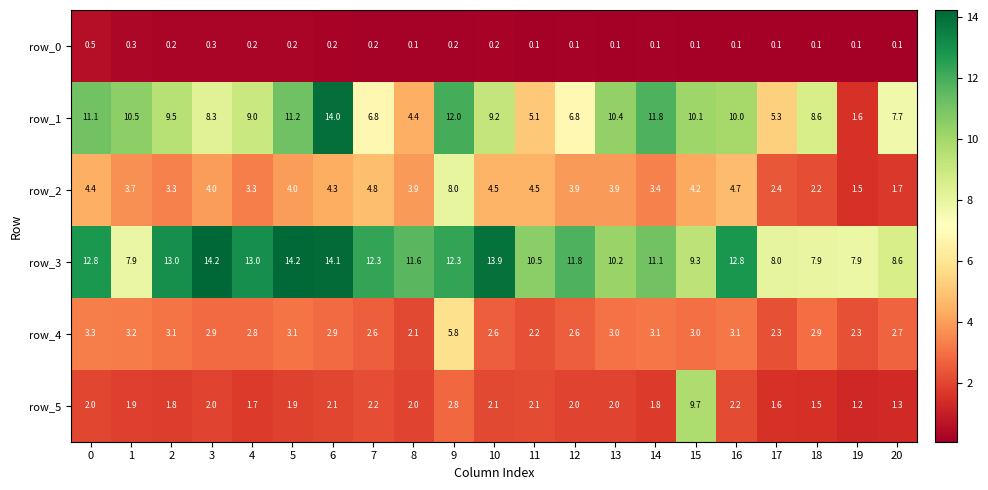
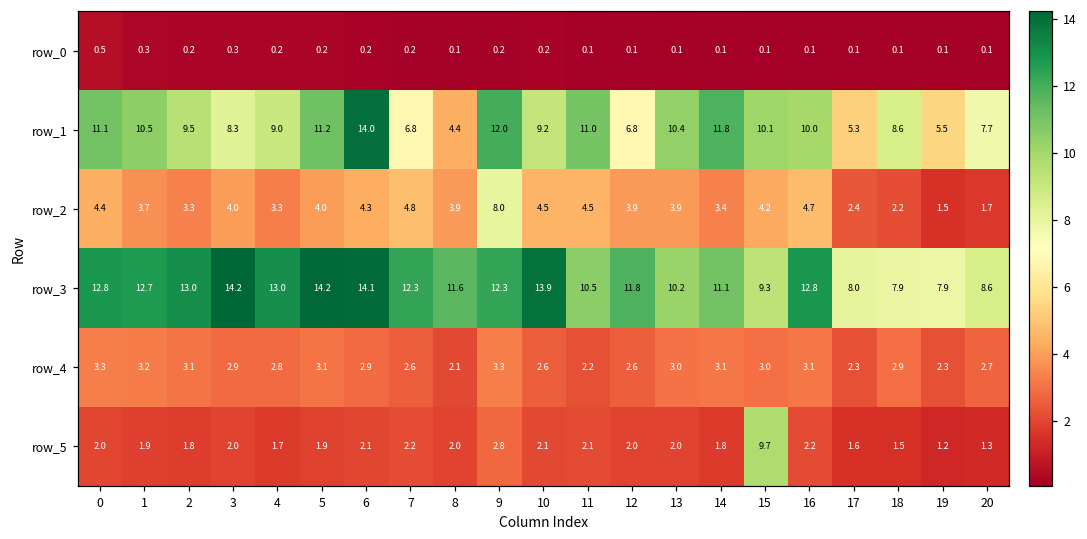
row_1, 11: 5.1 -> 11.0
row_1, 19: 1.6 -> 5.5
row_3, 1: 7.9 -> 12.7
row_4, 9: 5.8 -> 3.3
